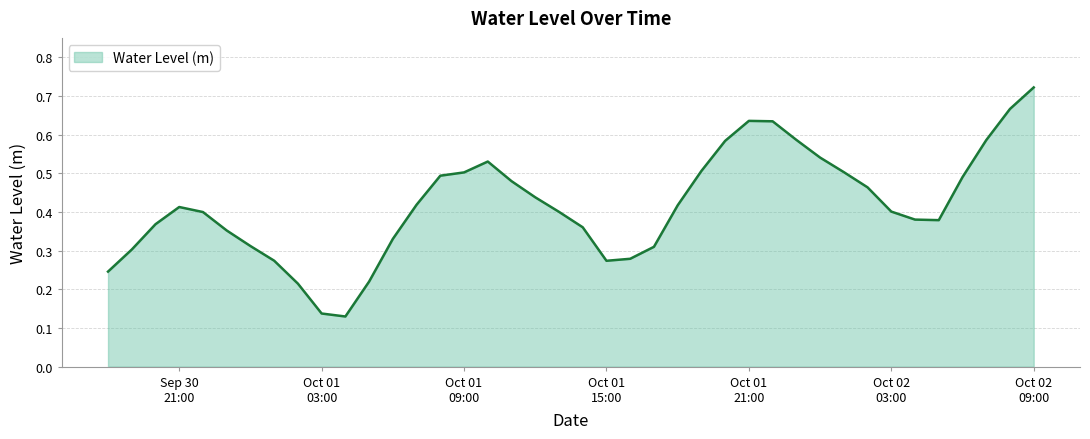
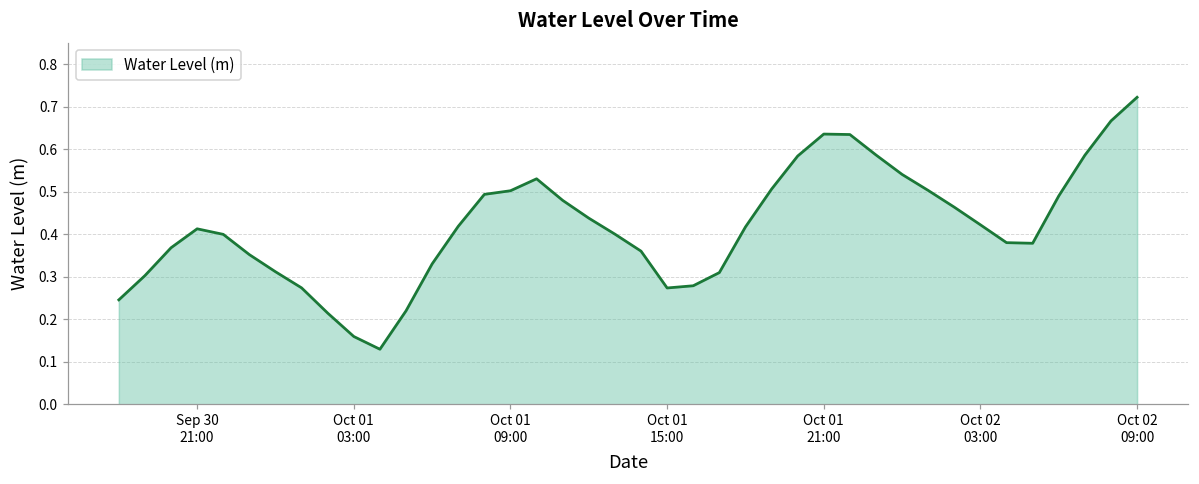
Oct 01 03:00: 0.14 -> 0.16
Oct 02 03:00: 0.40 -> 0.42
